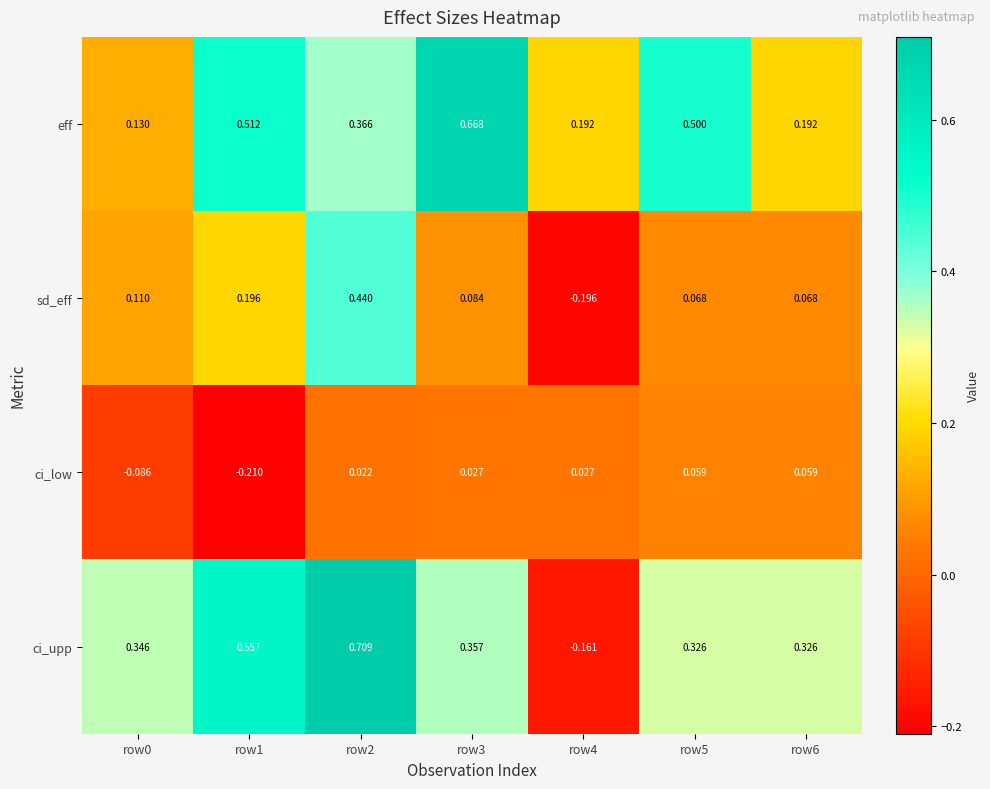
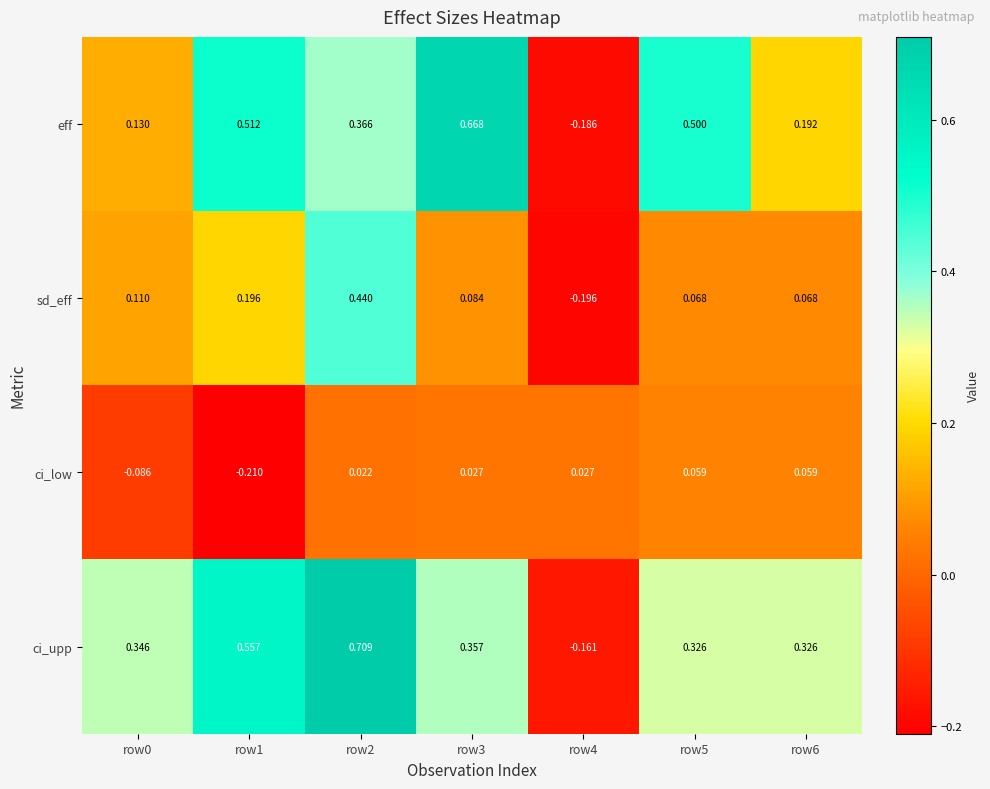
eff, row4: 0.192 -> -0.186
